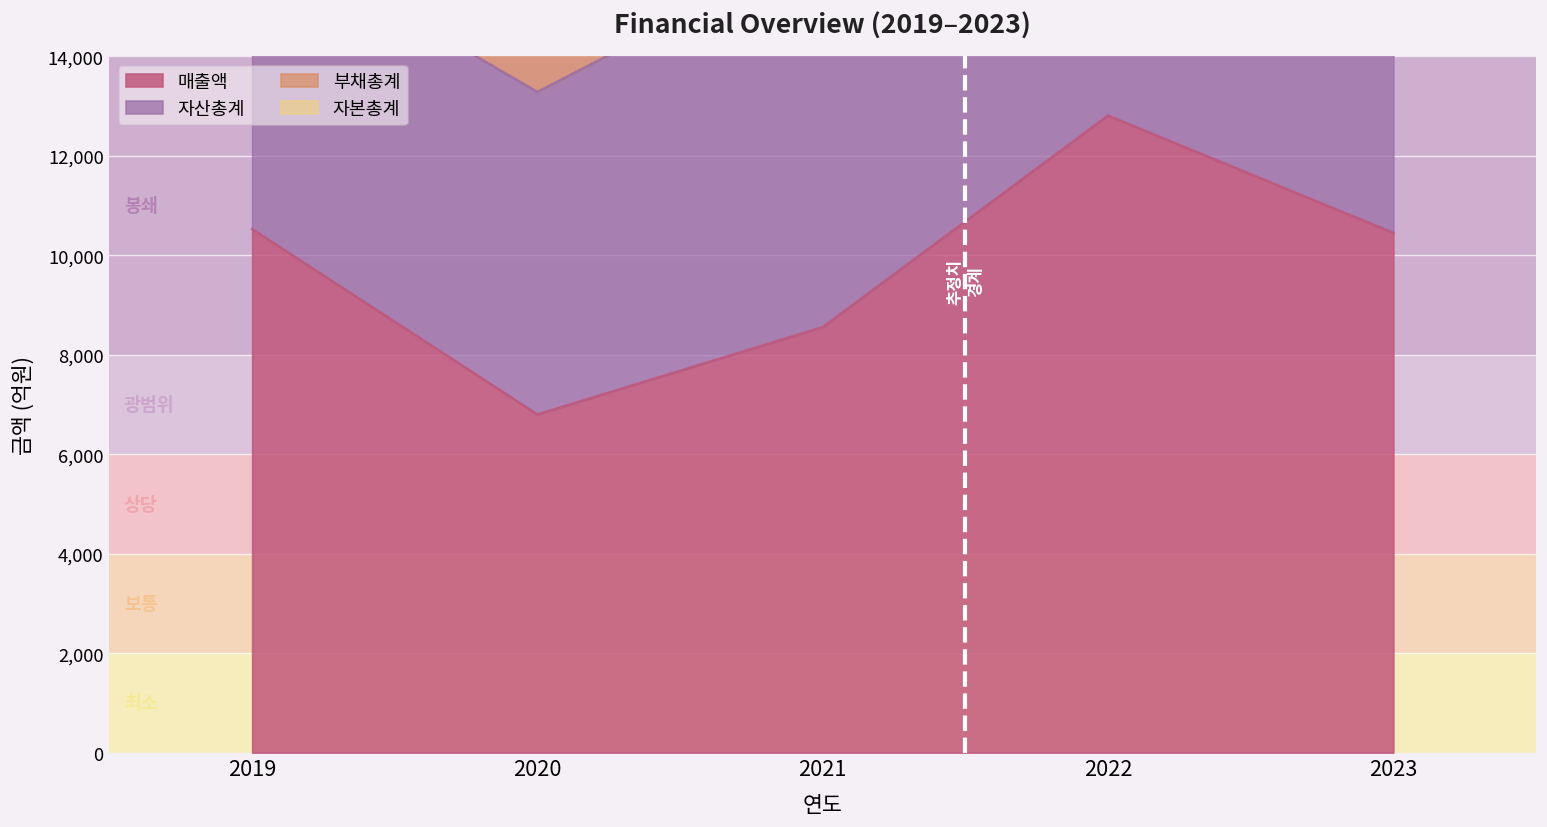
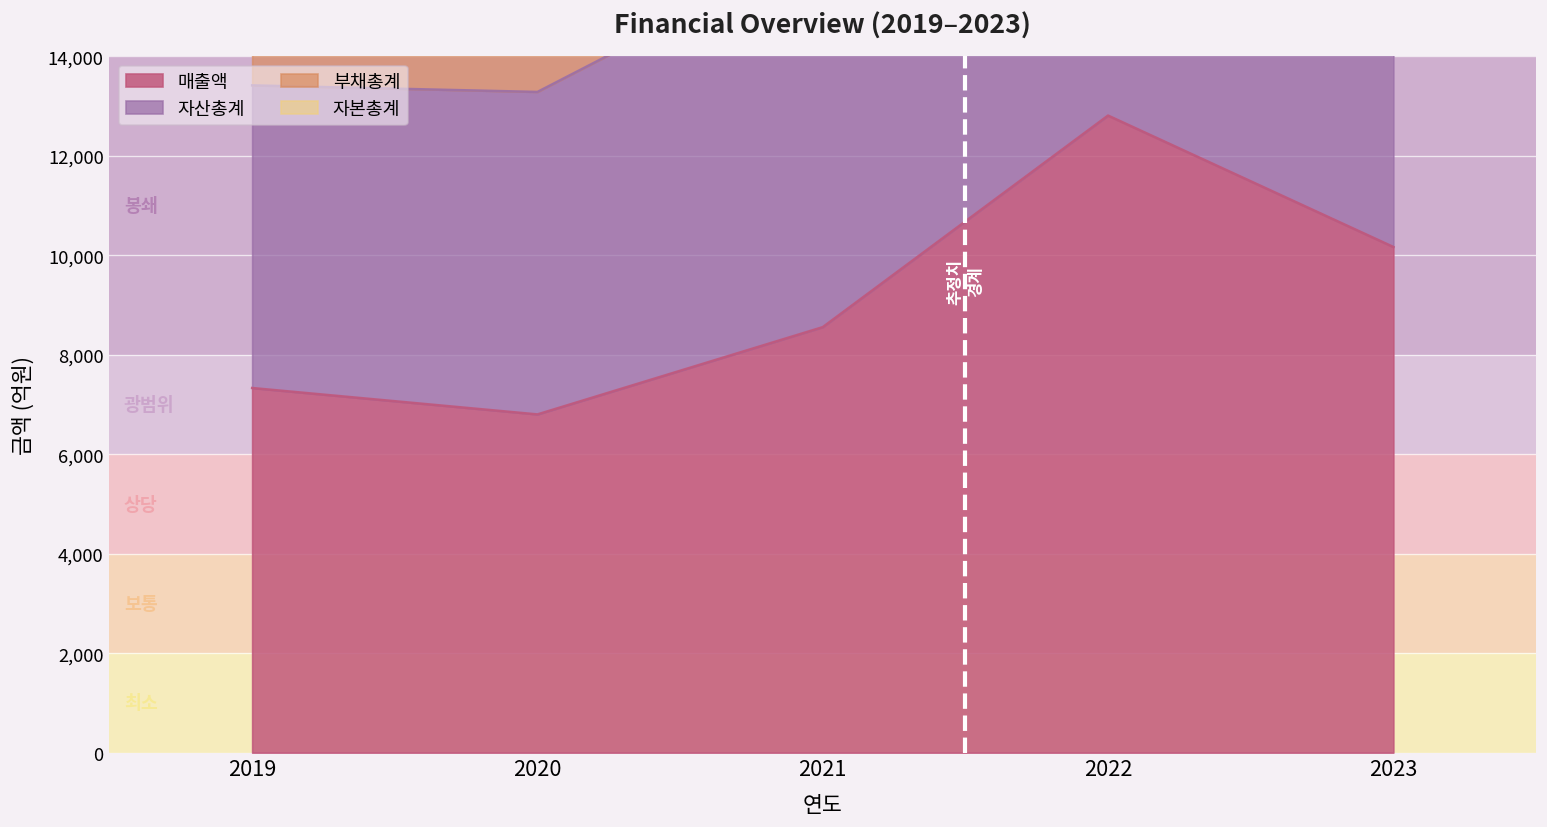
매출액, 2019: 10,500 -> 7,300
매출액, 2023: 10,500 -> 10,200
